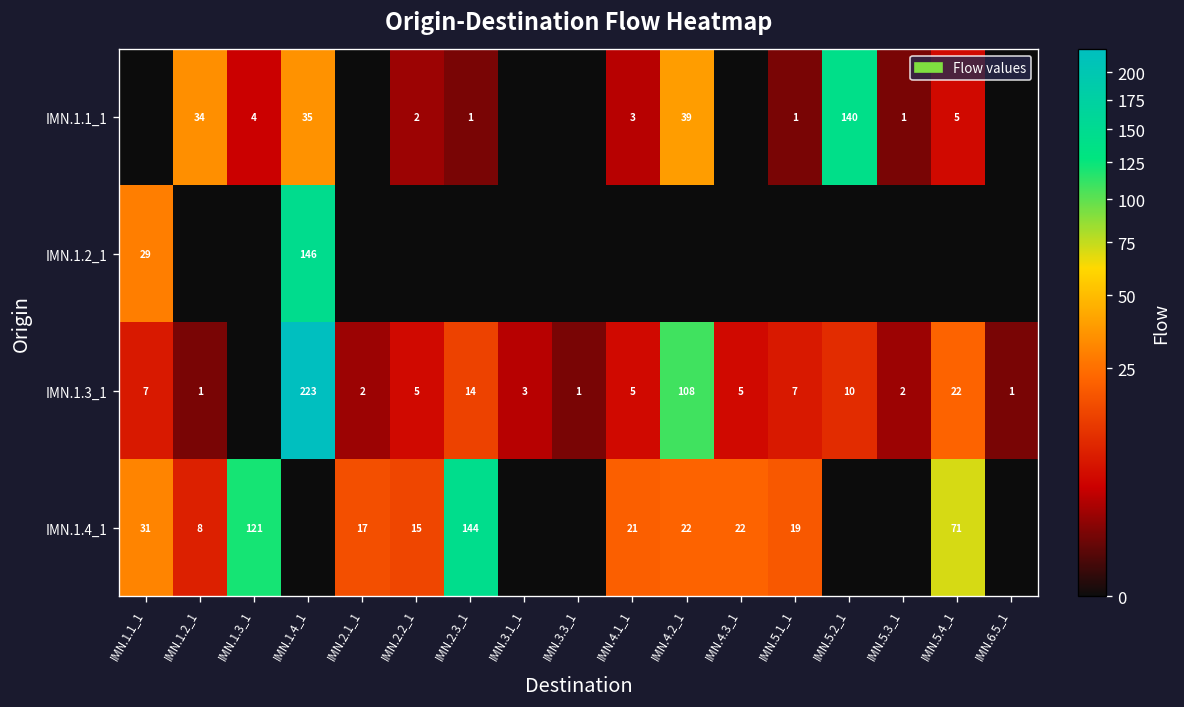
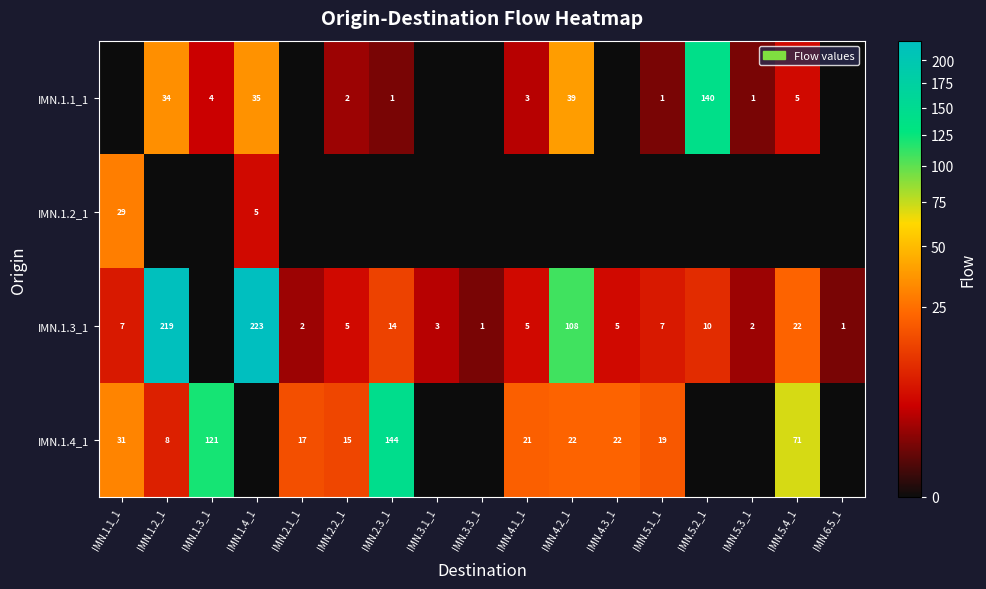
IMN.1.2_1, IMN.1.4_1: 146 -> 5
IMN.1.3_1, IMN.1.2_1: 1 -> 219
